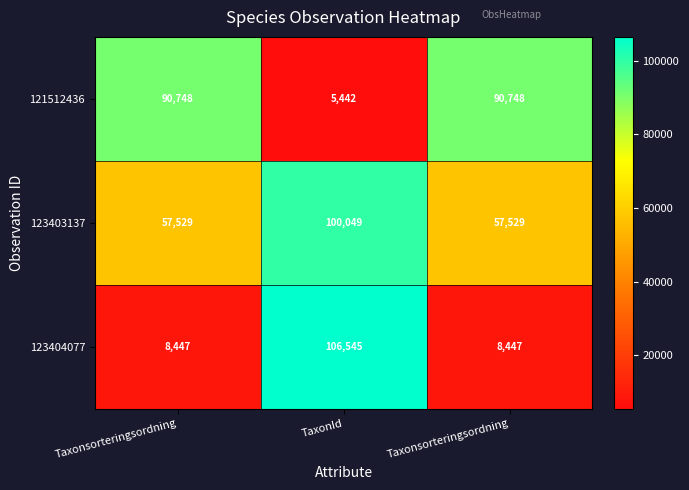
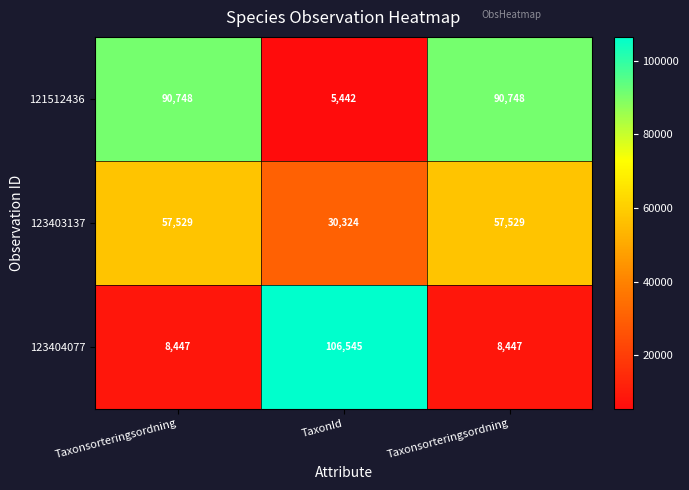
123403137, TaxonId: 100,049 -> 30,324
